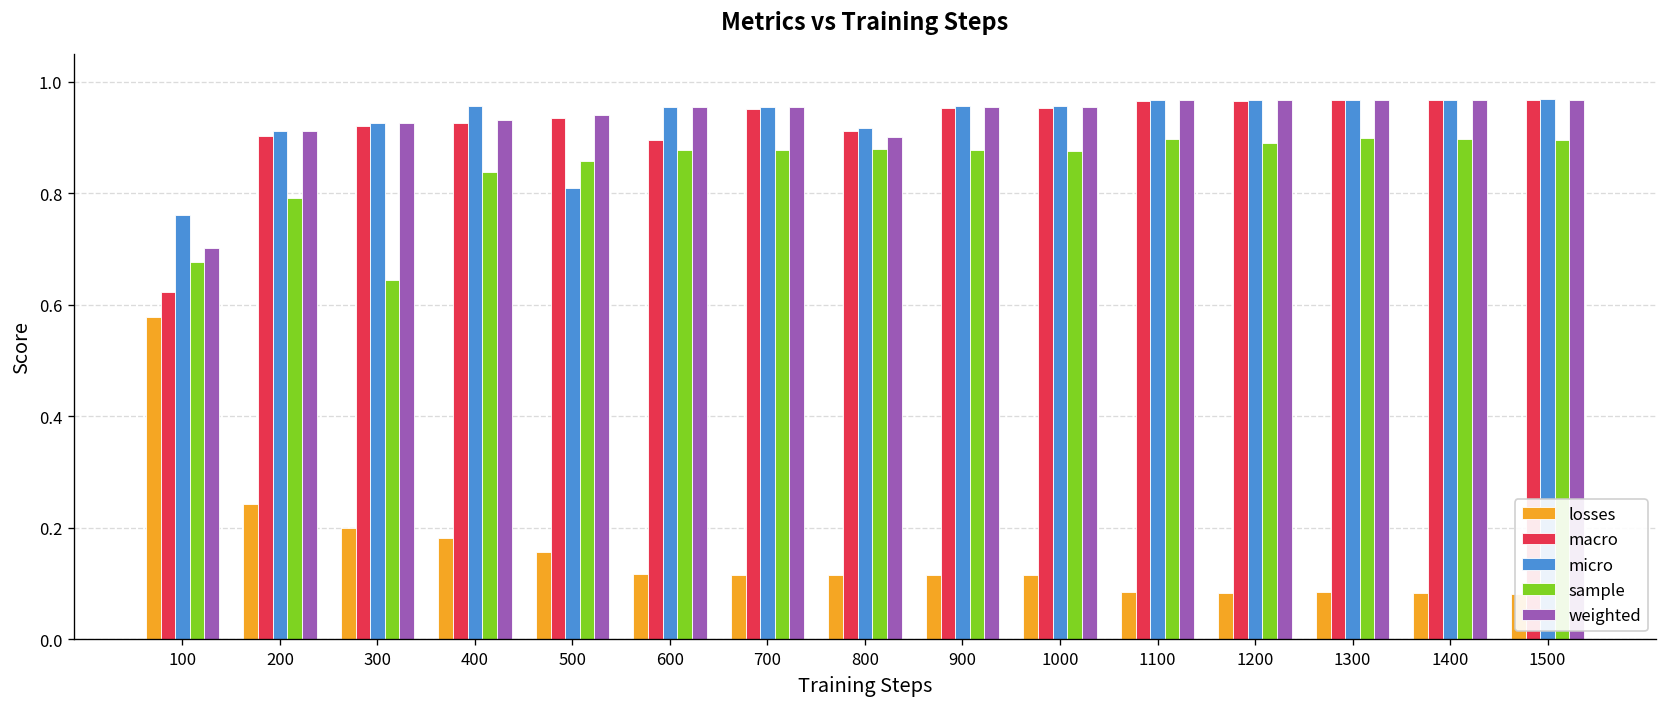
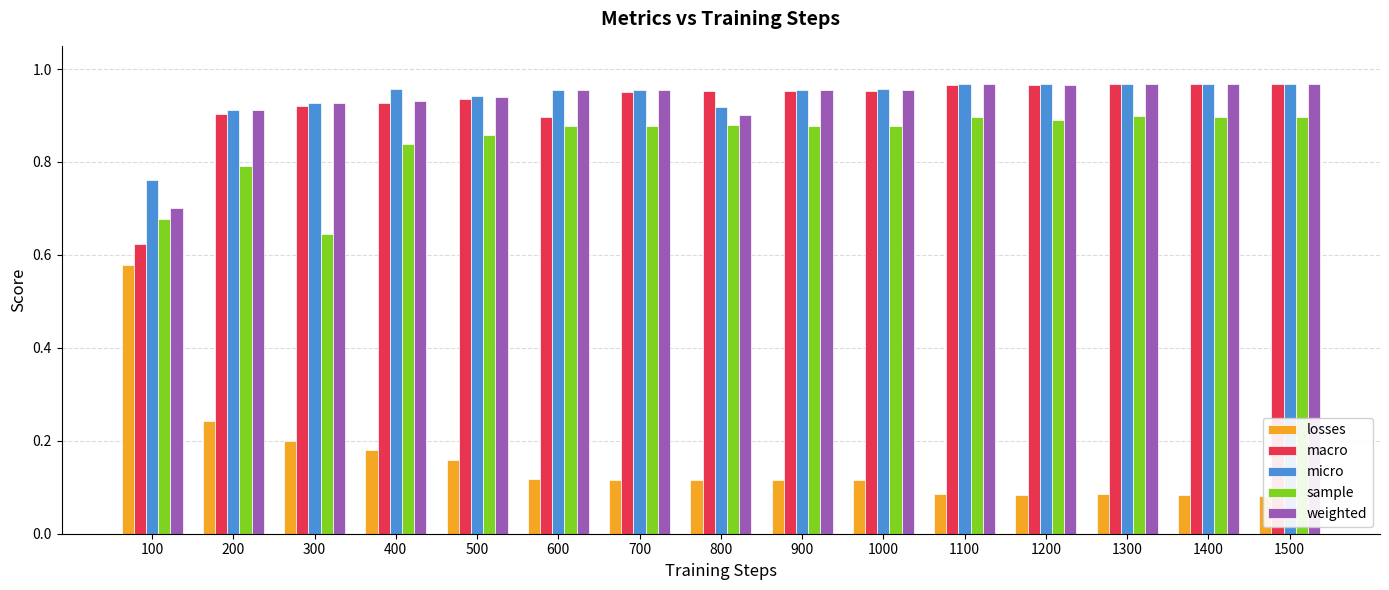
micro, 500: 0.81 -> 0.94
macro, 800: 0.91 -> 0.95
